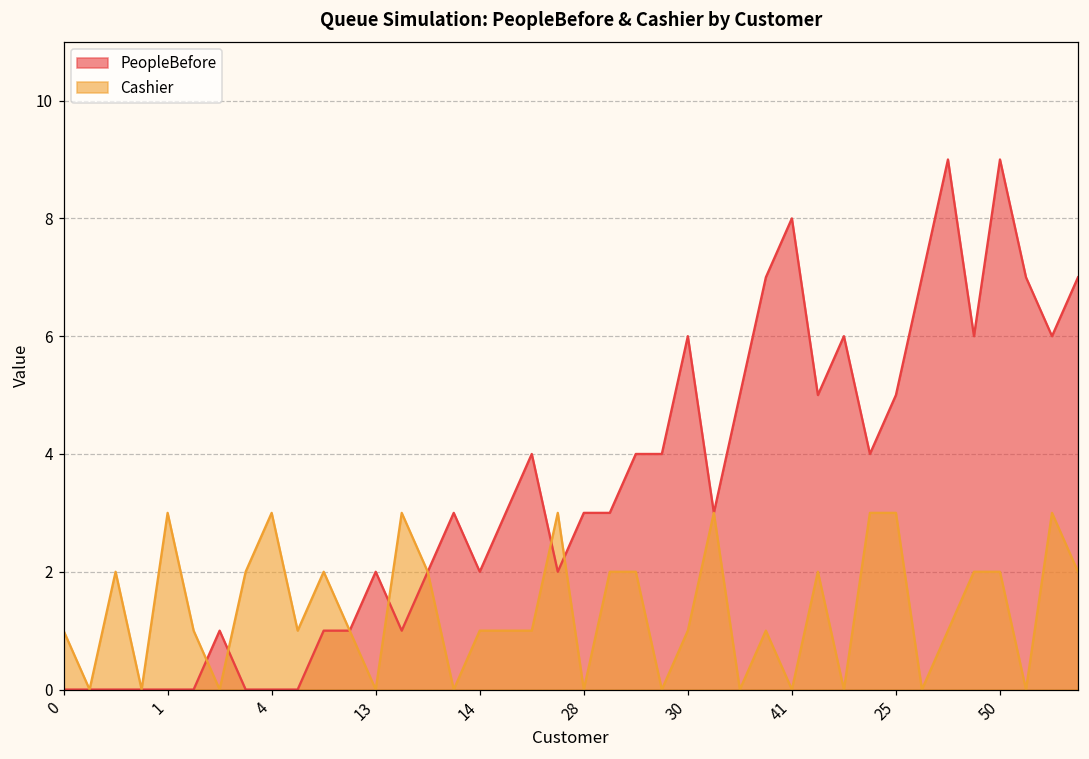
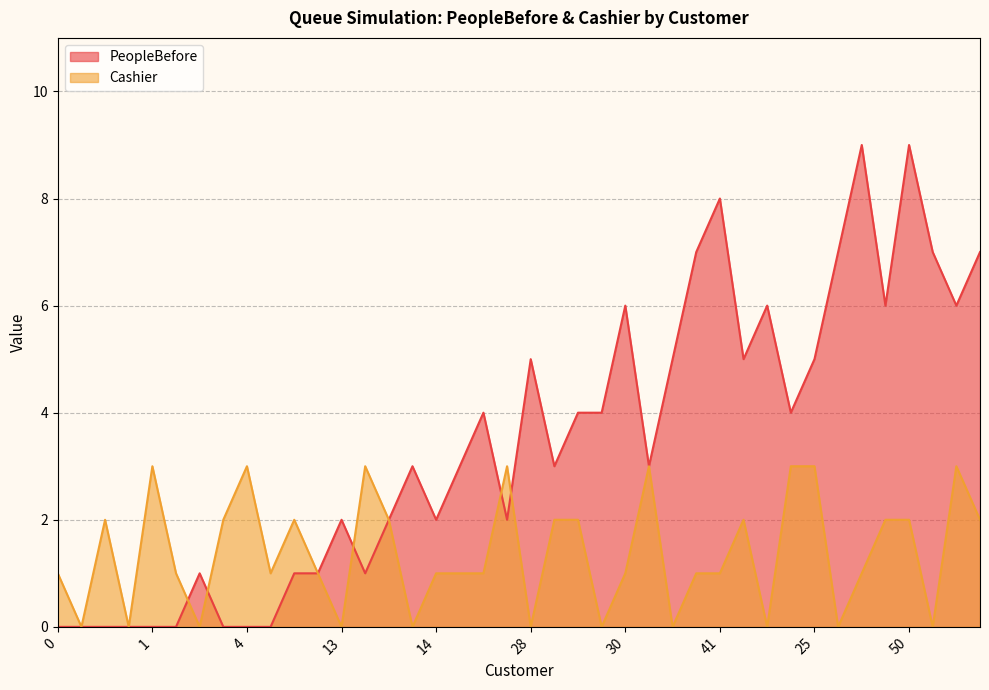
PeopleBefore, 28: 3 -> 5
Cashier, 41: 0 -> 1
